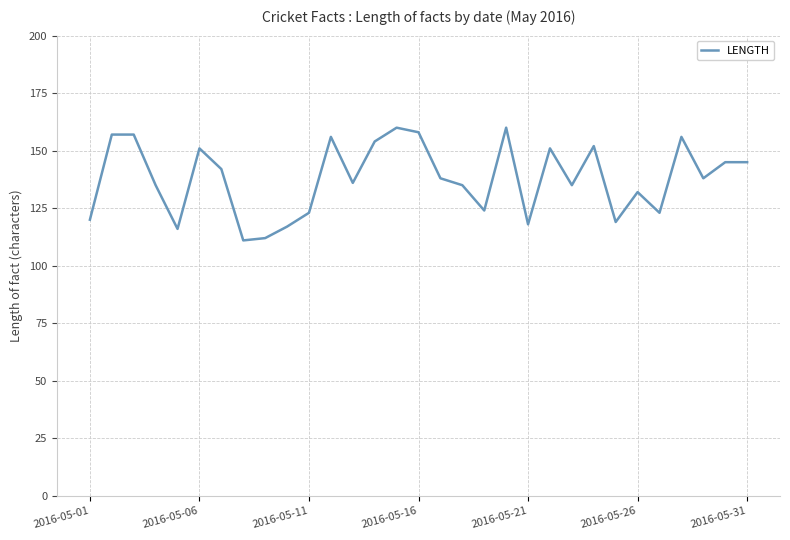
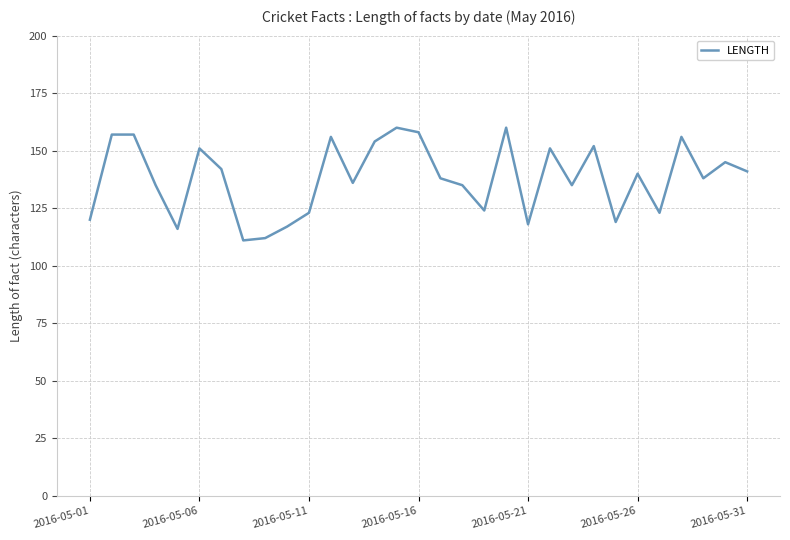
2016-05-26: 132 -> 140
2016-05-31: 145 -> 141
